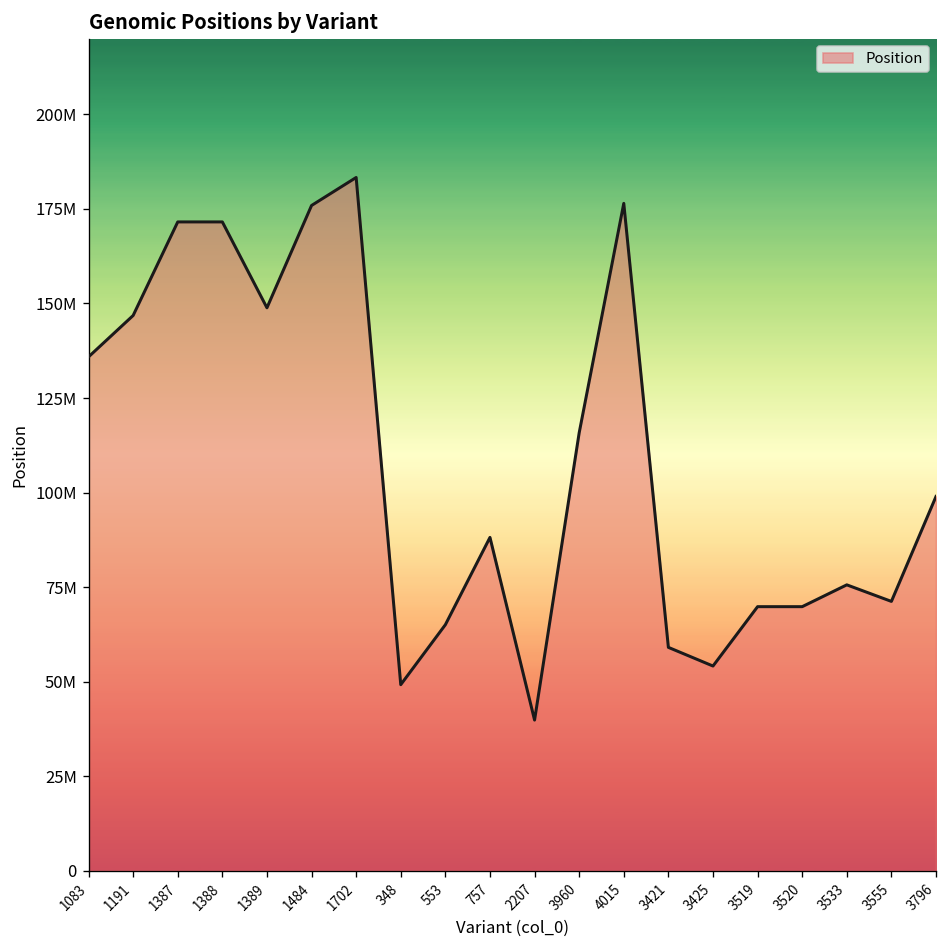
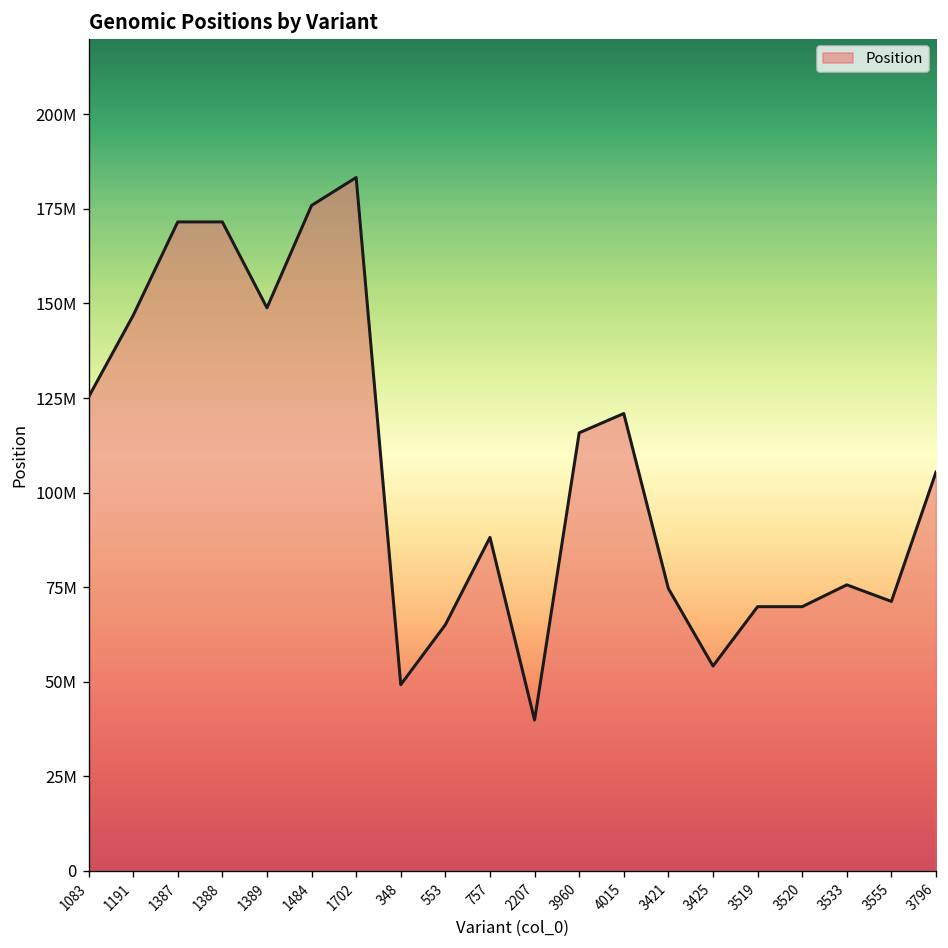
1083: 136000000 -> 125000000
4015: 176000000 -> 121000000
3421: 59000000 -> 75000000
3796: 99000000 -> 105000000
